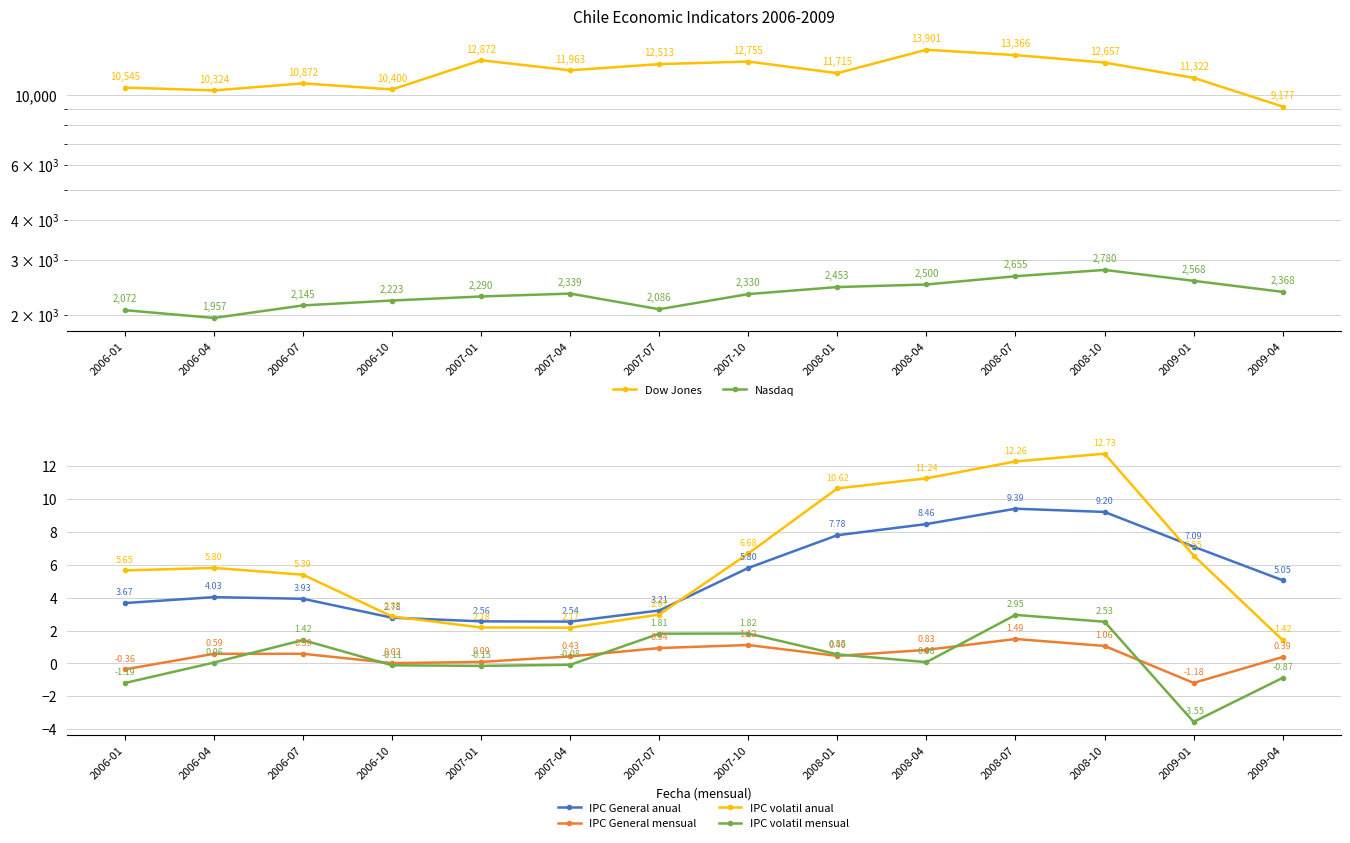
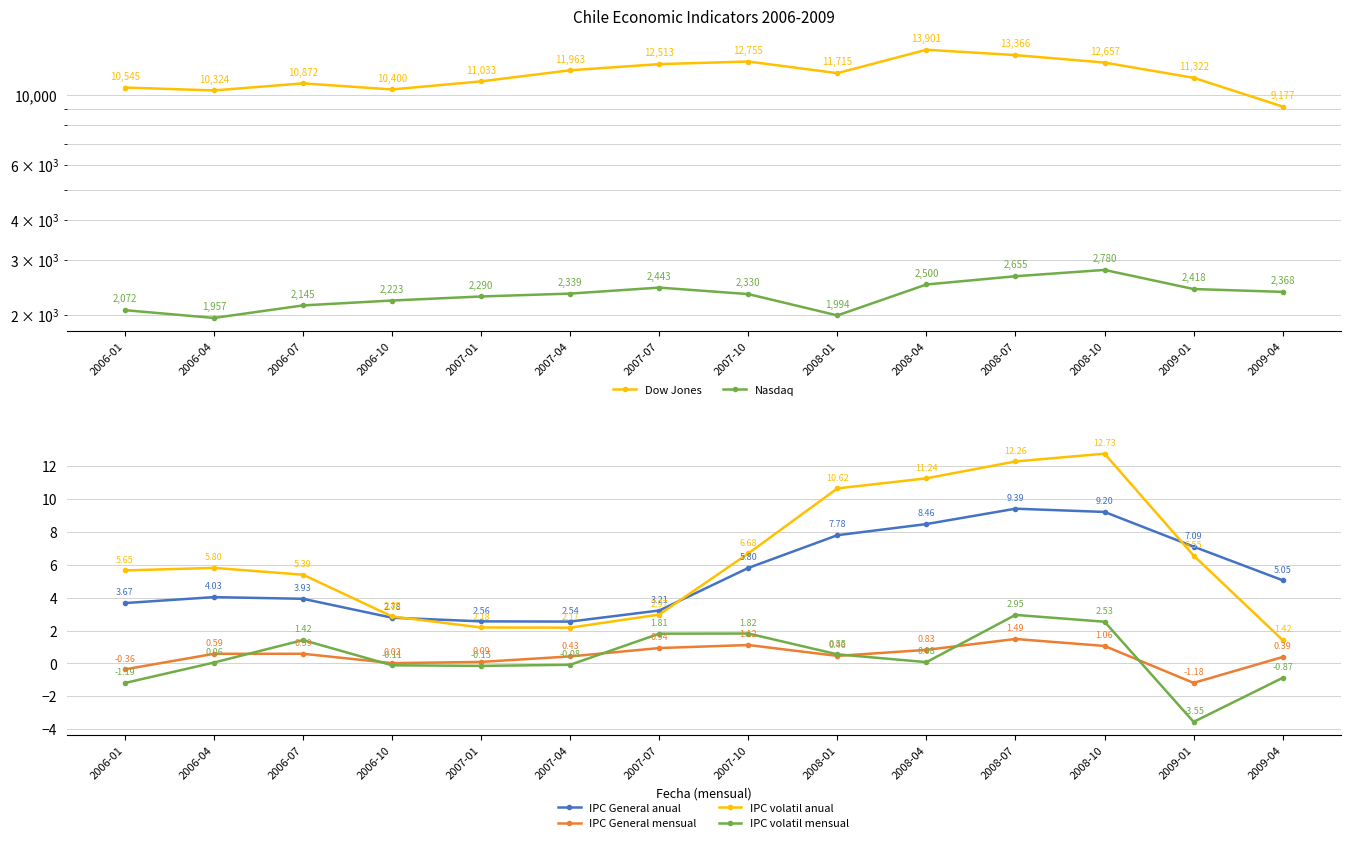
Chile Economic Indicators 2006-2009, Dow Jones, 2007-01: 12,872 -> 11,033
Chile Economic Indicators 2006-2009, Nasdaq, 2007-07: 2,086 -> 2,443
Chile Economic Indicators 2006-2009, Nasdaq, 2008-01: 2,453 -> 1,994
Chile Economic Indicators 2006-2009, Nasdaq, 2009-01: 2,568 -> 2,418
